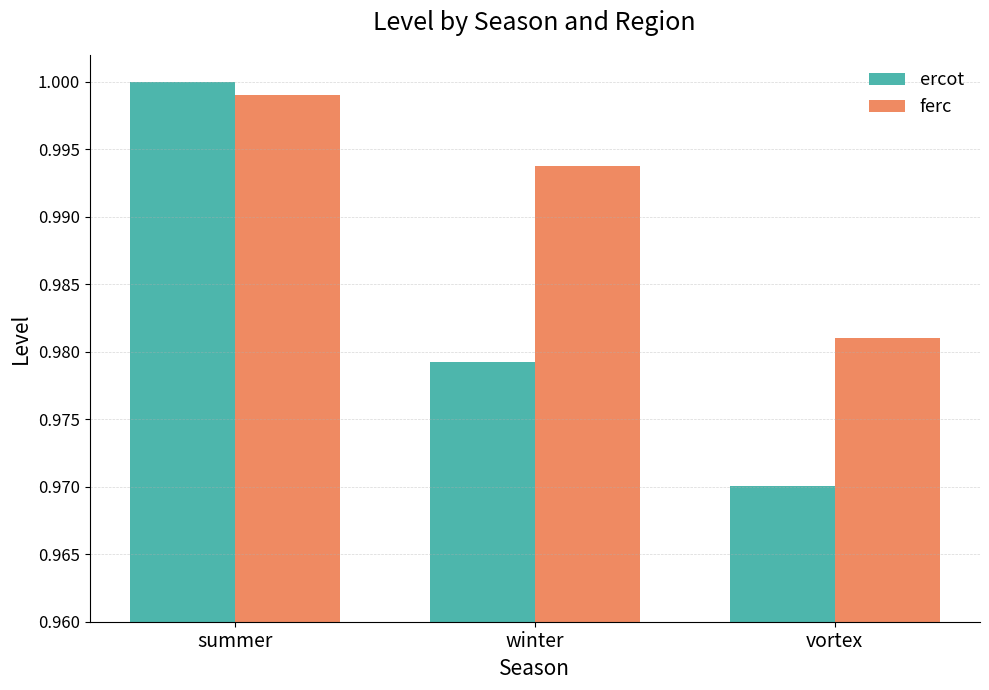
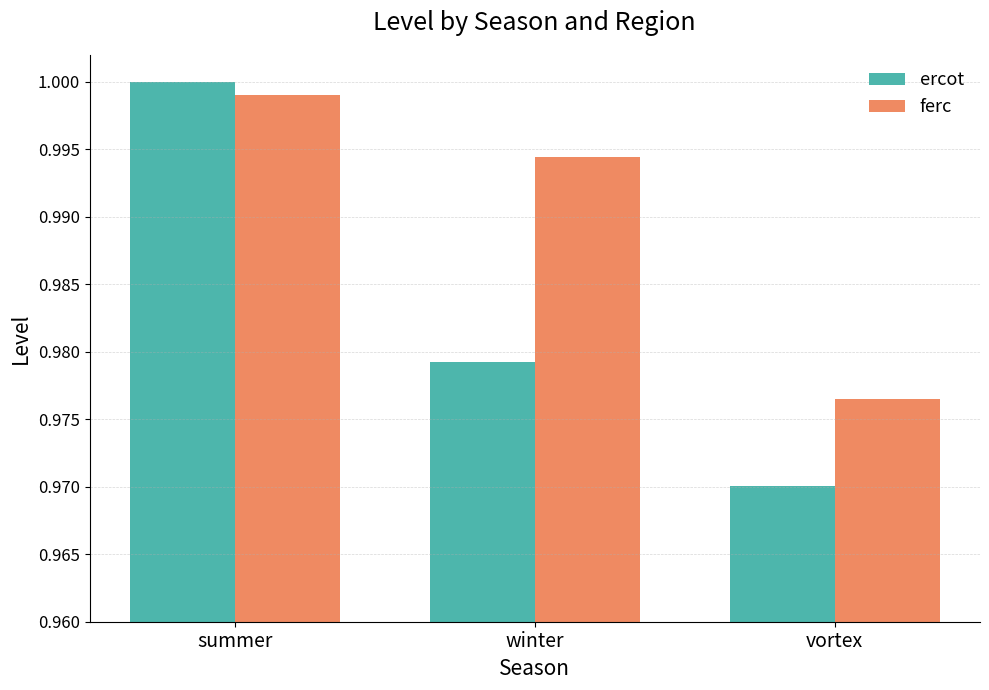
ferc, winter: 0.9938 -> 0.9944
ferc, vortex: 0.9810 -> 0.9765
